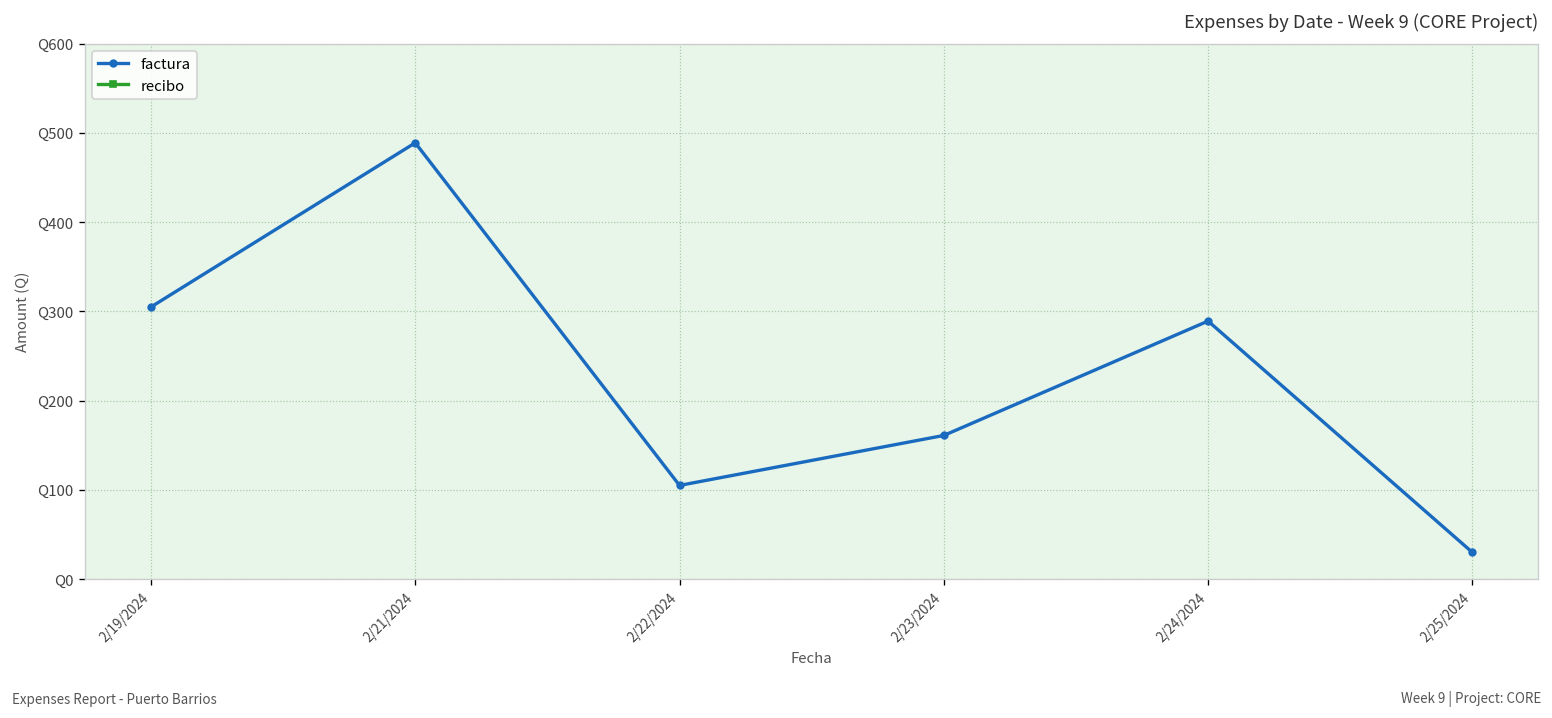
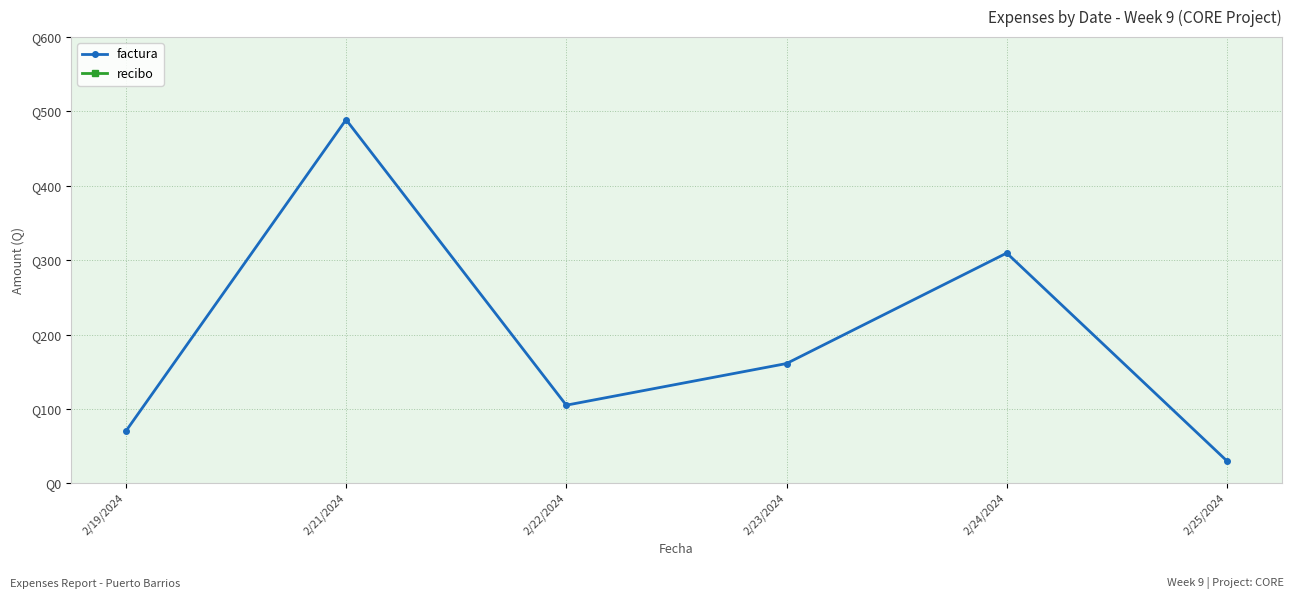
factura, 2/19/2024: Q310 -> Q70
factura, 2/24/2024: Q290 -> Q310
